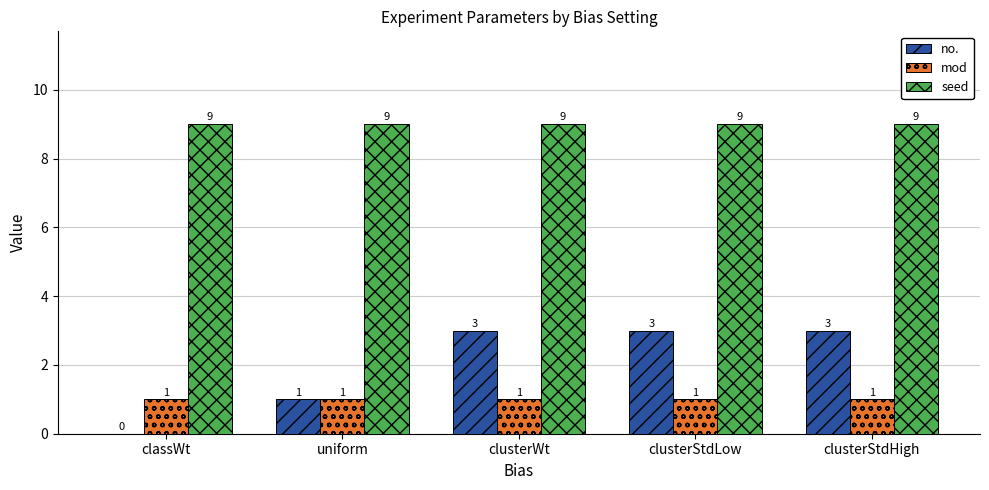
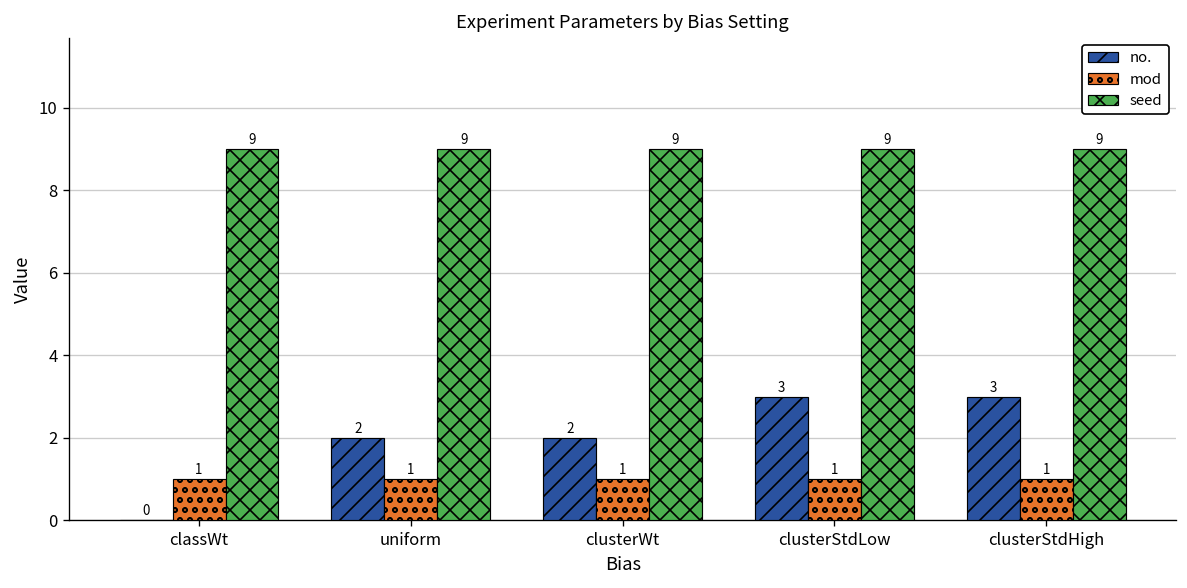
no., uniform: 1 -> 2
no., clusterWt: 3 -> 2
